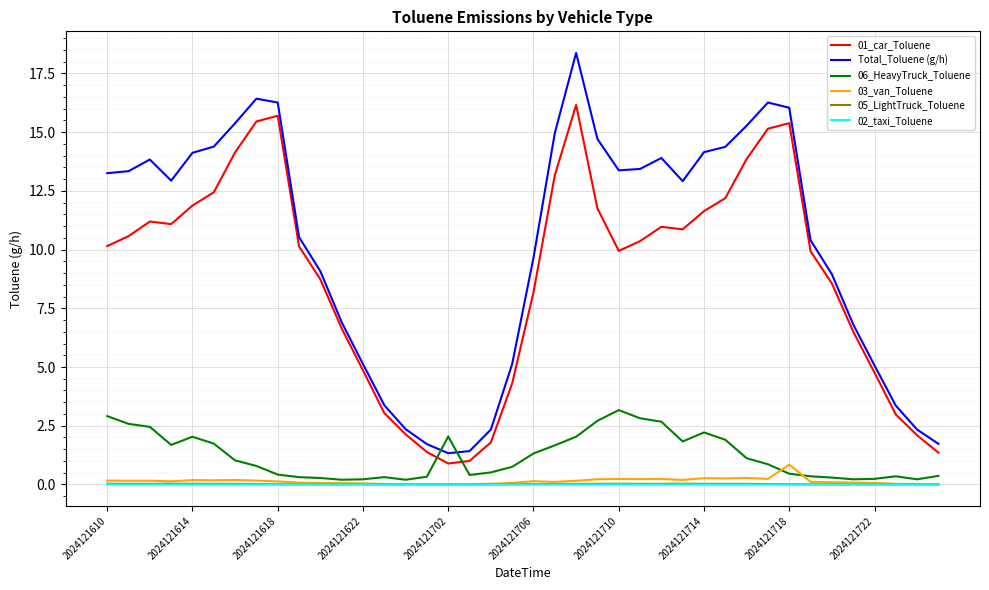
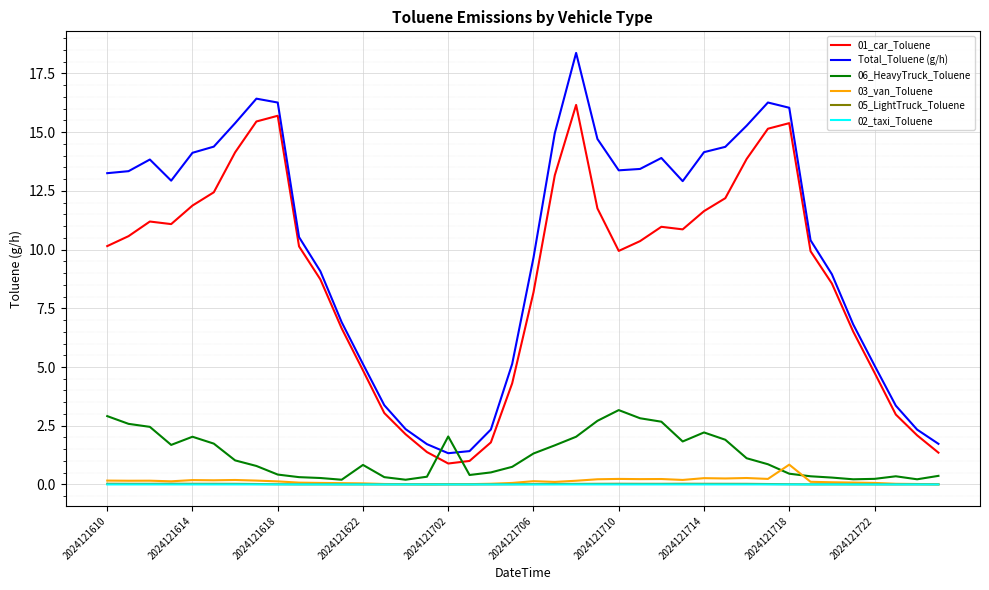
06_HeavyTruck_Toluene, 2024121622: 0.2 -> 0.8
